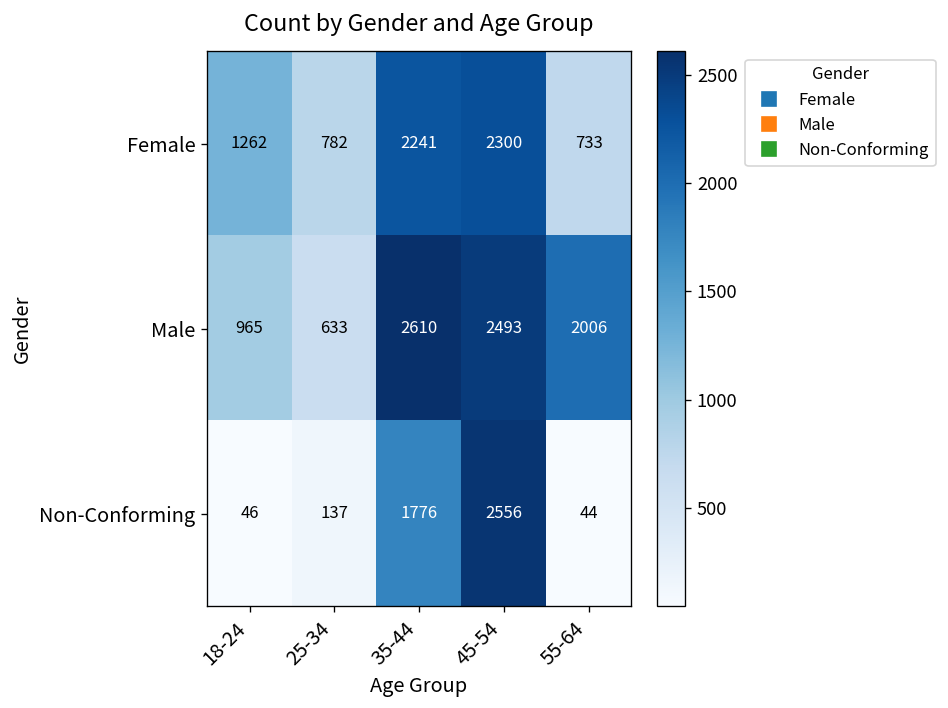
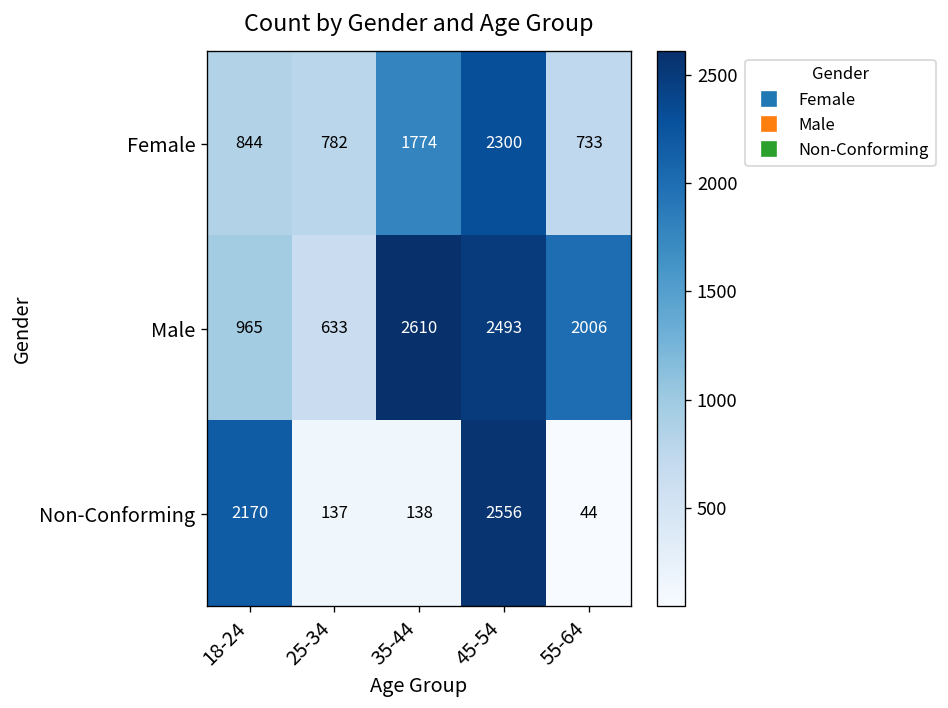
Female, 18-24: 1262 -> 844
Female, 35-44: 2241 -> 1774
Non-Conforming, 18-24: 46 -> 2170
Non-Conforming, 35-44: 1776 -> 138
